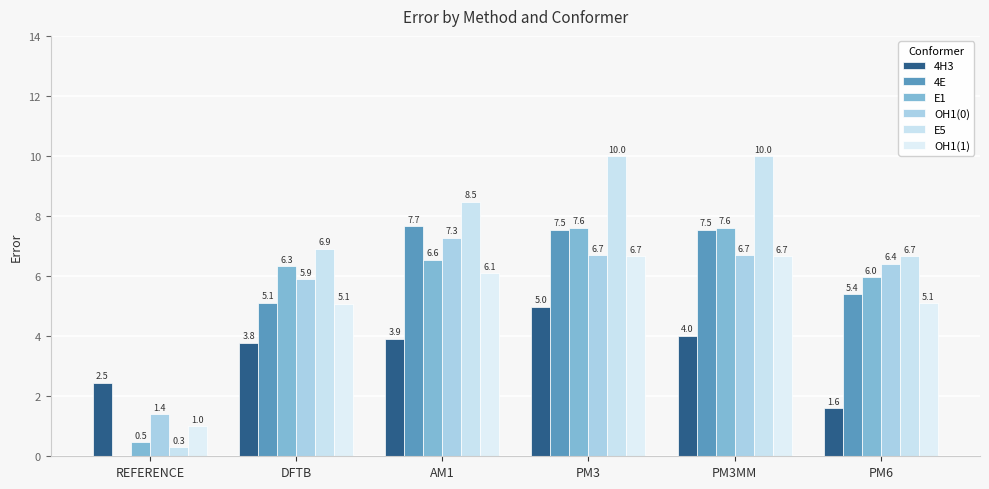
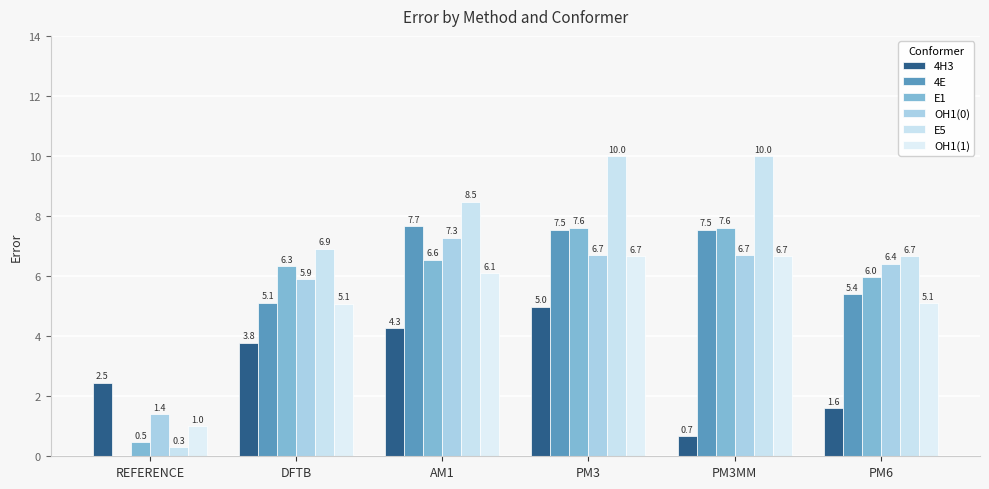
4H3, AM1: 3.9 -> 4.3
4H3, PM3MM: 4.0 -> 0.7
